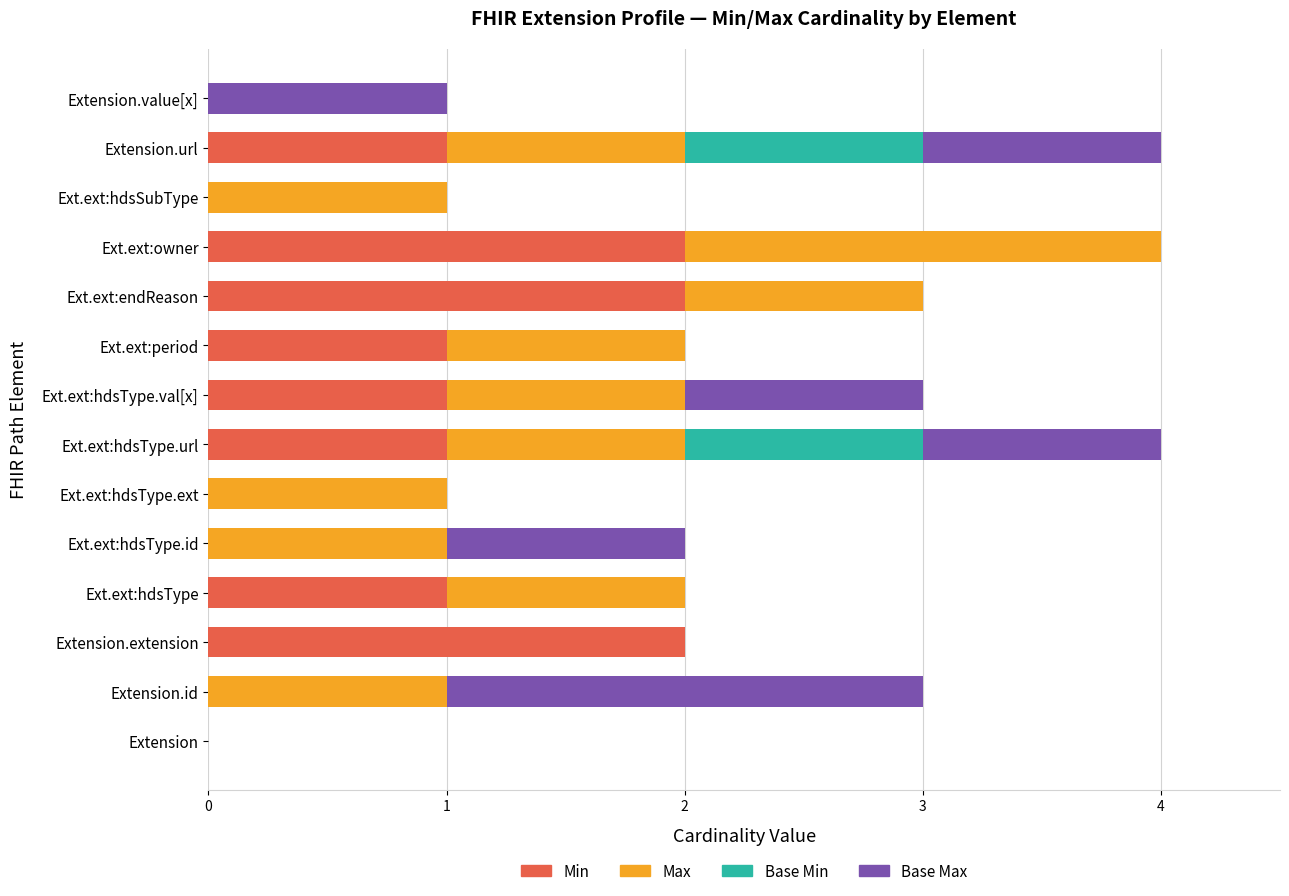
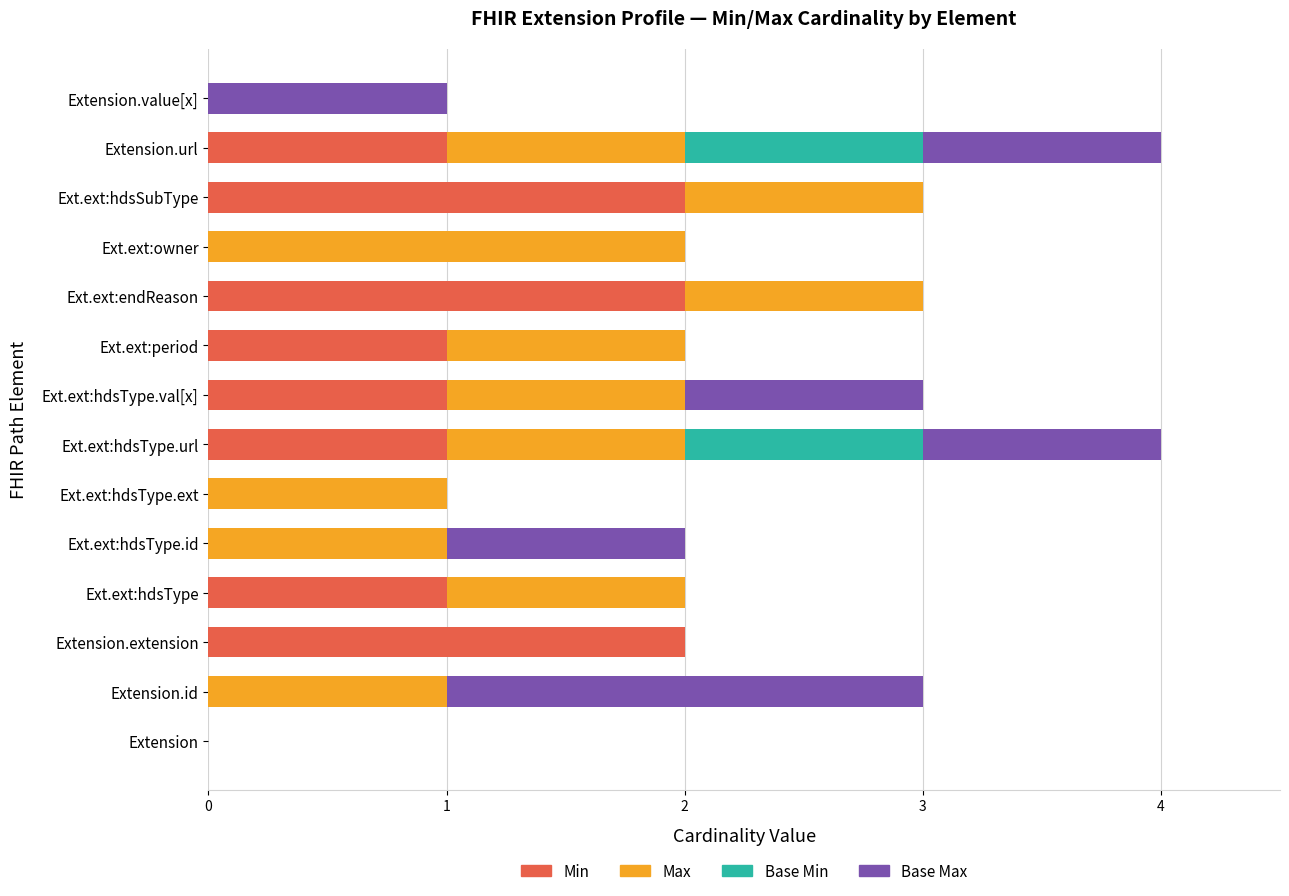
Min, Ext.ext:hdsSubType: 0 -> 2
Min, Ext.ext:owner: 2 -> 0
